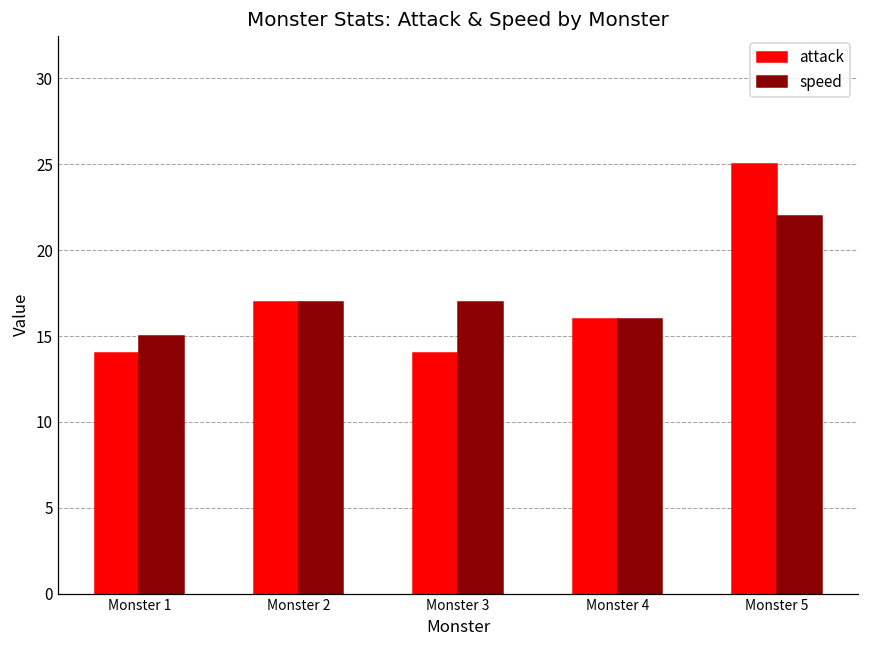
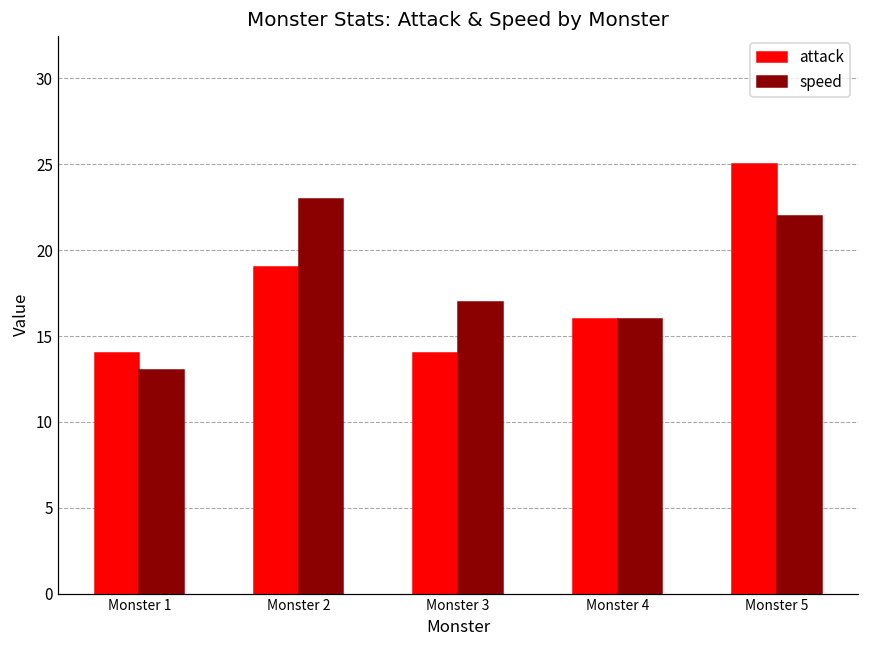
speed, Monster 1: 15 -> 13
attack, Monster 2: 17 -> 19
speed, Monster 2: 17 -> 23
